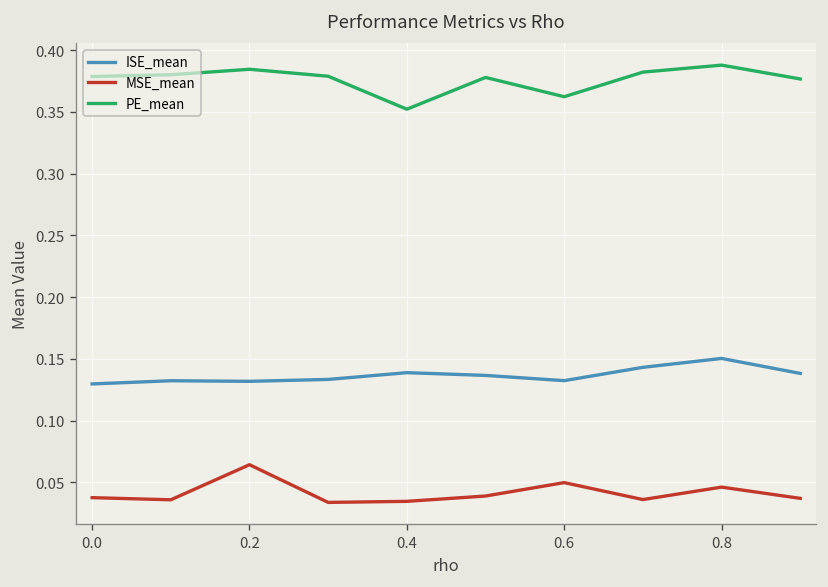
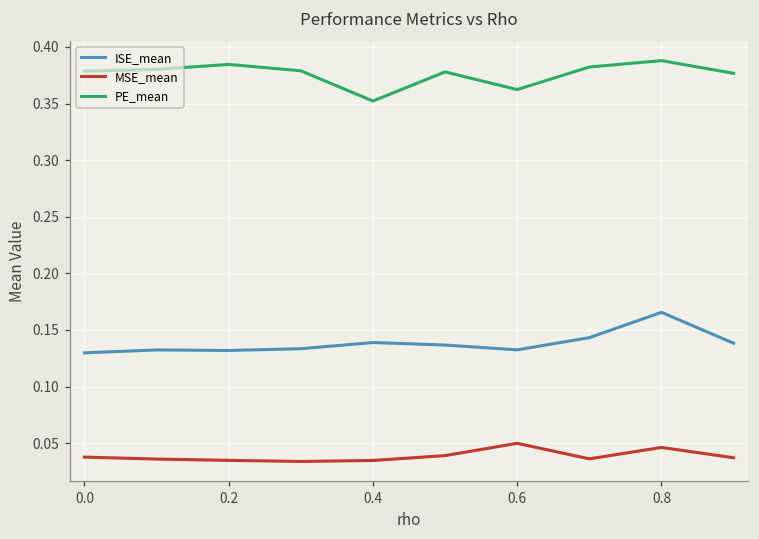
MSE_mean, 0.2: 0.064 -> 0.035
ISE_mean, 0.8: 0.150 -> 0.166
